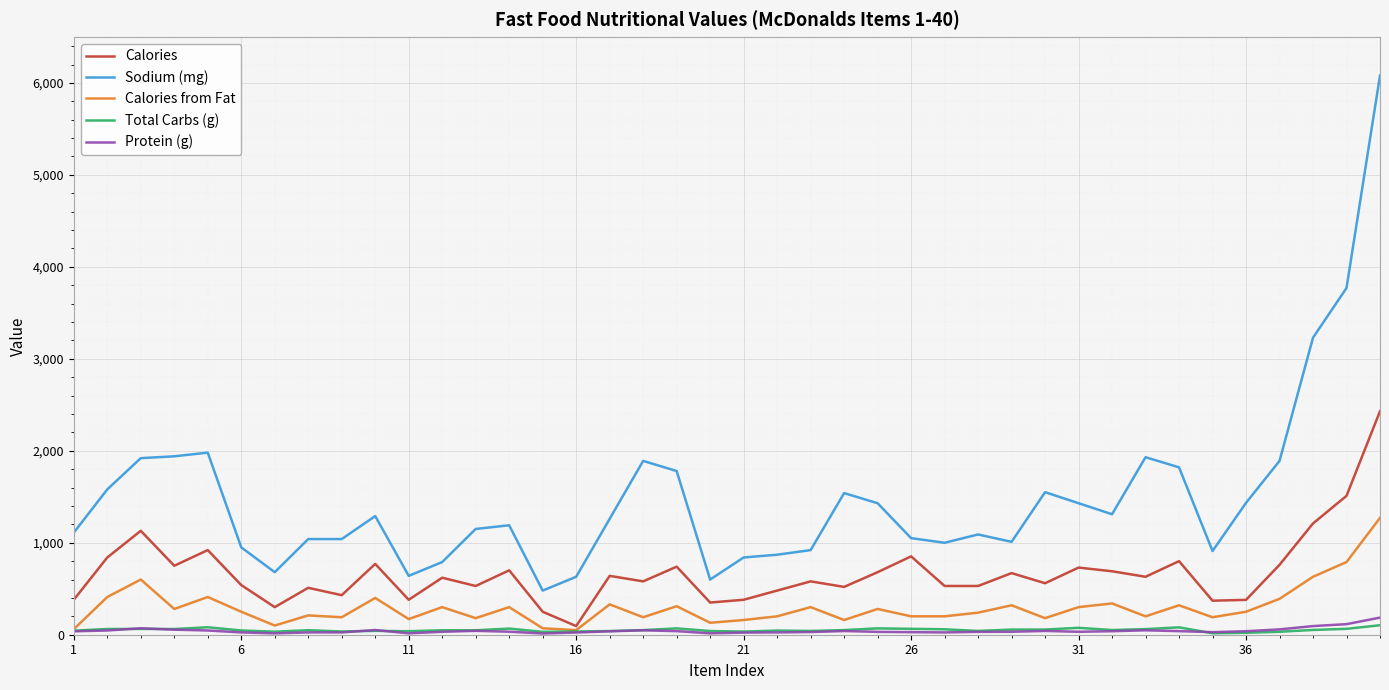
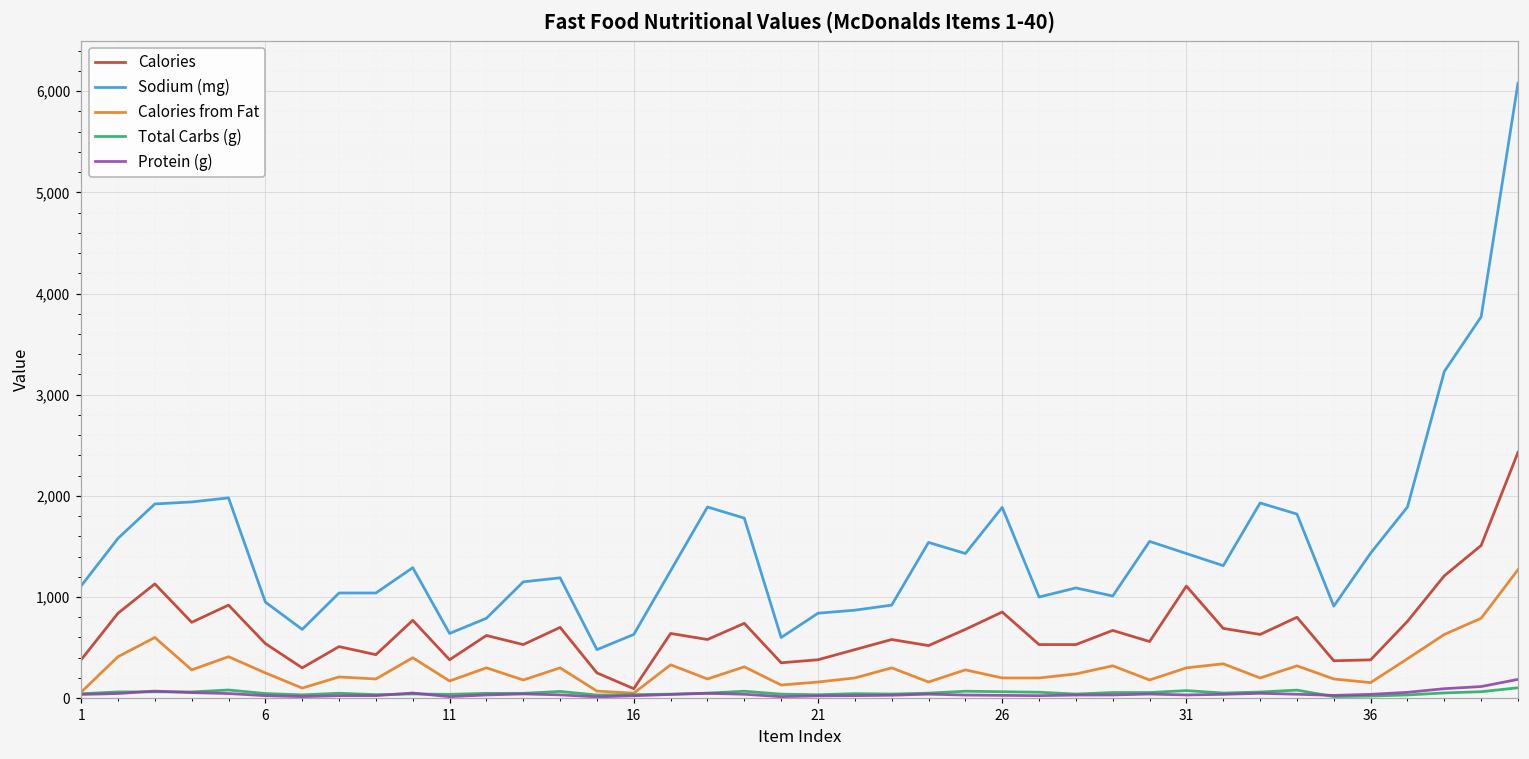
Sodium (mg), 26: 1,100 -> 1,900
Calories, 31: 700 -> 1,100
Calories from Fat, 36: 300 -> 200
